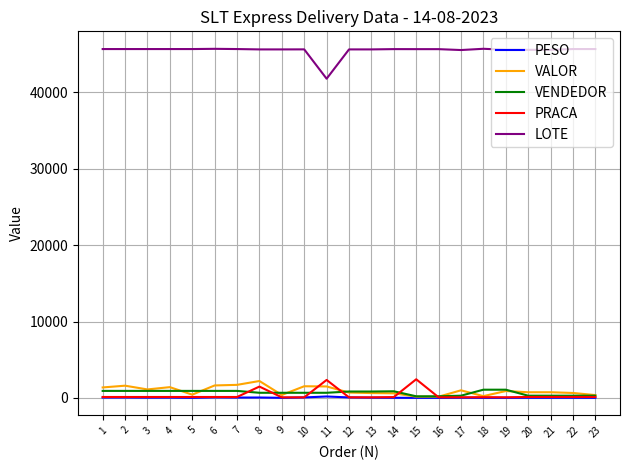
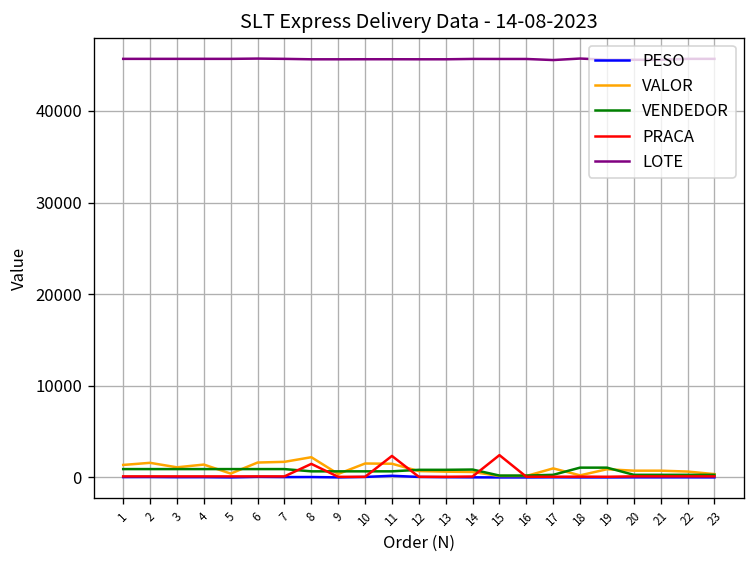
LOTE, 11: 42000 -> 46000
